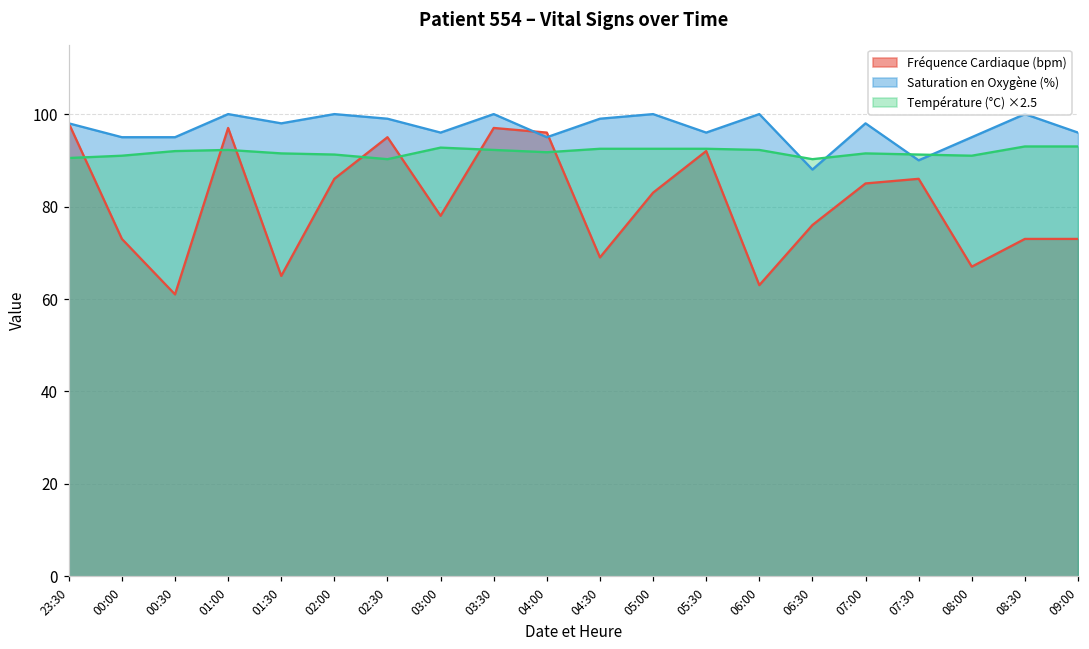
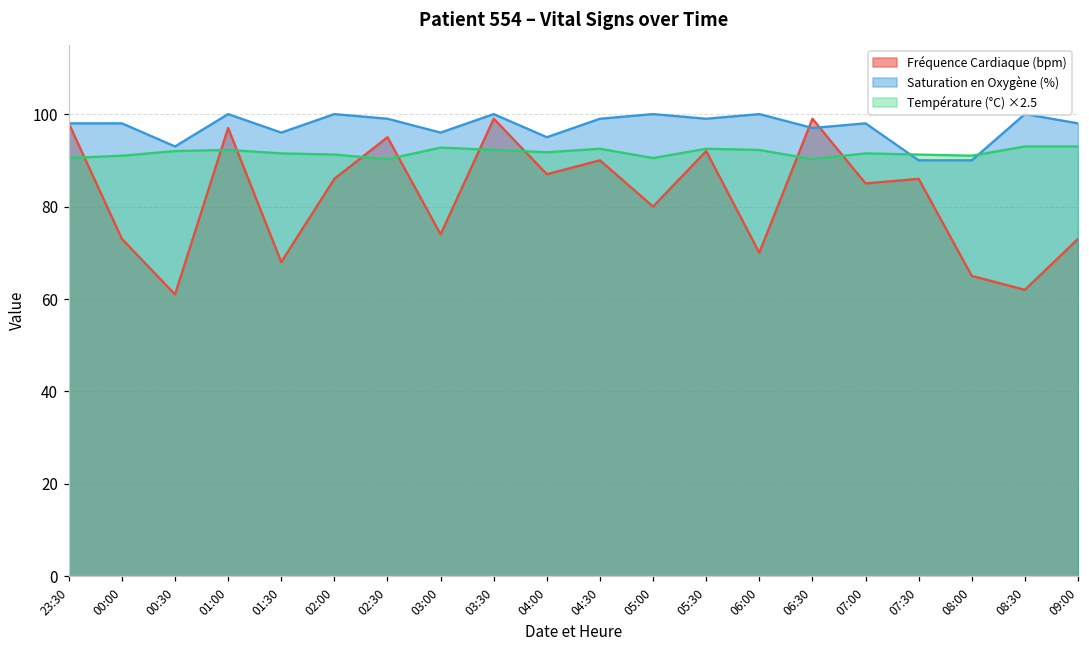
Saturation en Oxygène (%), 00:00: 95 -> 98
Saturation en Oxygène (%), 00:30: 95 -> 93
Fréquence Cardiaque (bpm), 01:30: 65 -> 68
Saturation en Oxygène (%), 01:30: 98 -> 96
Fréquence Cardiaque (bpm), 03:00: 78 -> 74
Fréquence Cardiaque (bpm), 03:30: 97 -> 99
Fréquence Cardiaque (bpm), 04:00: 96 -> 87
Fréquence Cardiaque (bpm), 04:30: 69 -> 90
Fréquence Cardiaque (bpm), 05:00: 83 -> 80
Température (°C) ×2.5, 05:00: 93 -> 91
Saturation en Oxygène (%), 05:30: 96 -> 99
Fréquence Cardiaque (bpm), 06:00: 63 -> 70
Fréquence Cardiaque (bpm), 06:30: 76 -> 99
Saturation en Oxygène (%), 06:30: 88 -> 97
Fréquence Cardiaque (bpm), 08:00: 67 -> 65
Saturation en Oxygène (%), 08:00: 95 -> 90
Fréquence Cardiaque (bpm), 08:30: 73 -> 62
Saturation en Oxygène (%), 09:00: 96 -> 98
